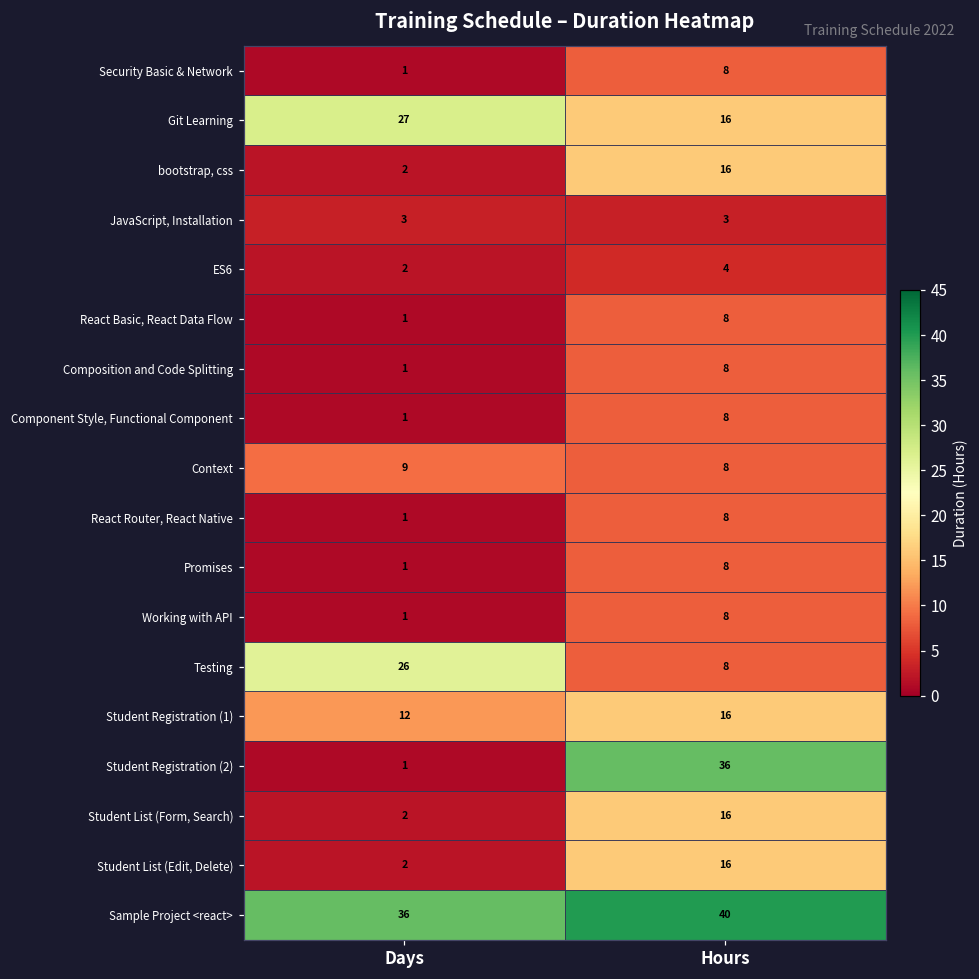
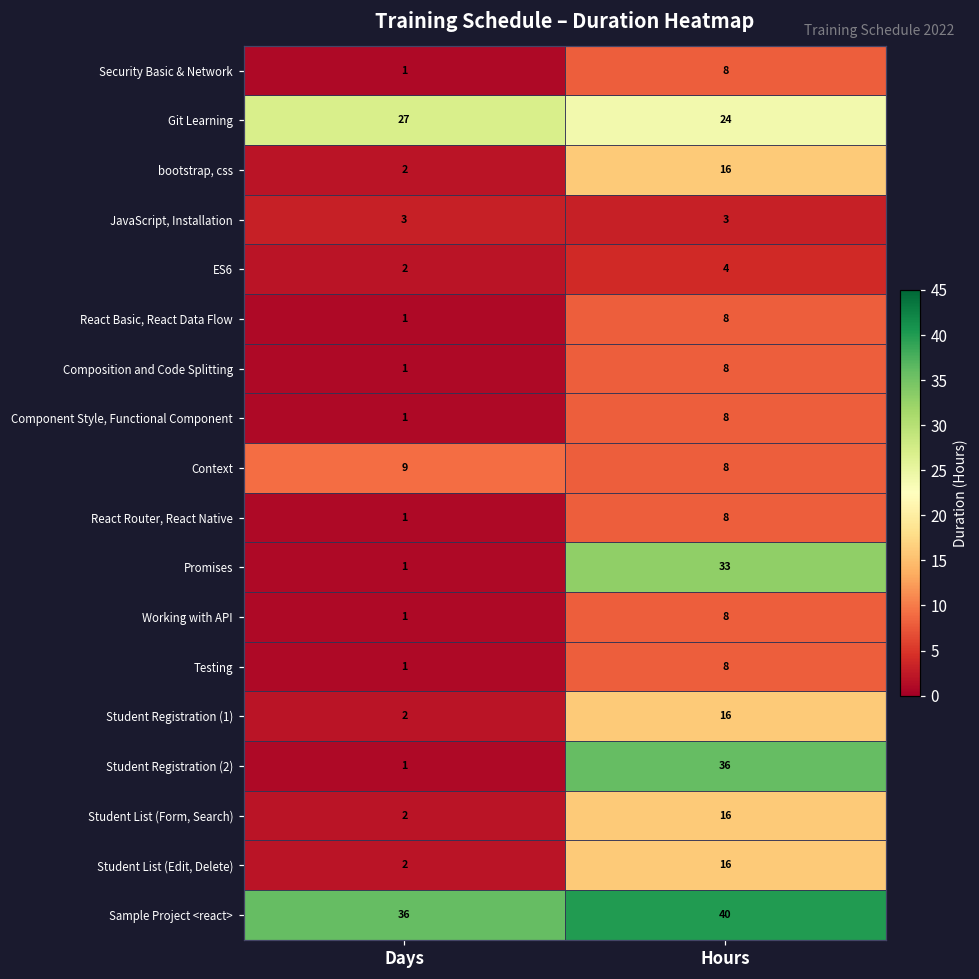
Git Learning, Hours: 16 -> 24
Promises, Hours: 8 -> 33
Testing, Days: 26 -> 1
Student Registration (1), Days: 12 -> 2
